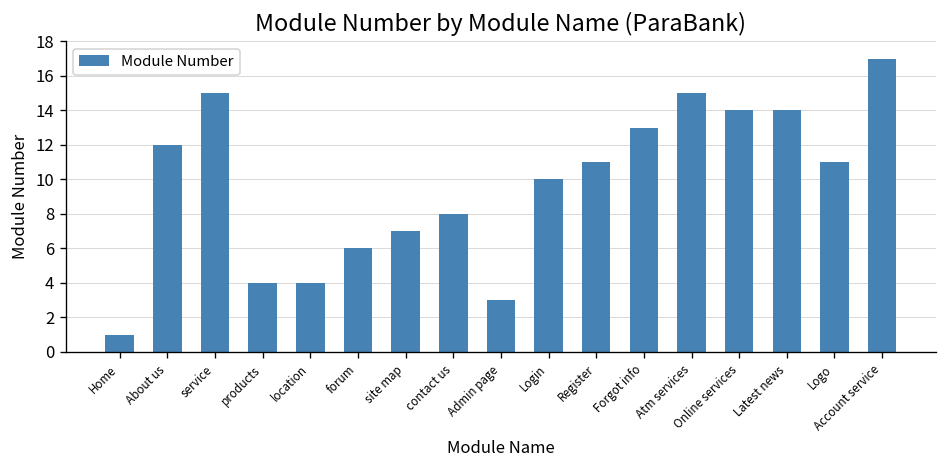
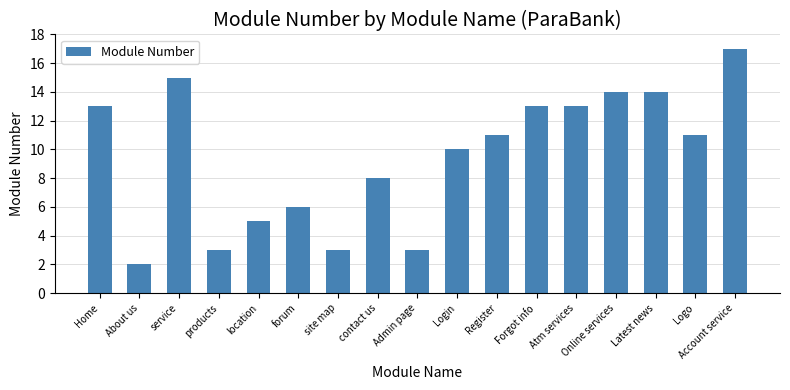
Home: 1 -> 13
About us: 12 -> 2
products: 4 -> 3
location: 4 -> 5
site map: 7 -> 3
Atm services: 15 -> 13
